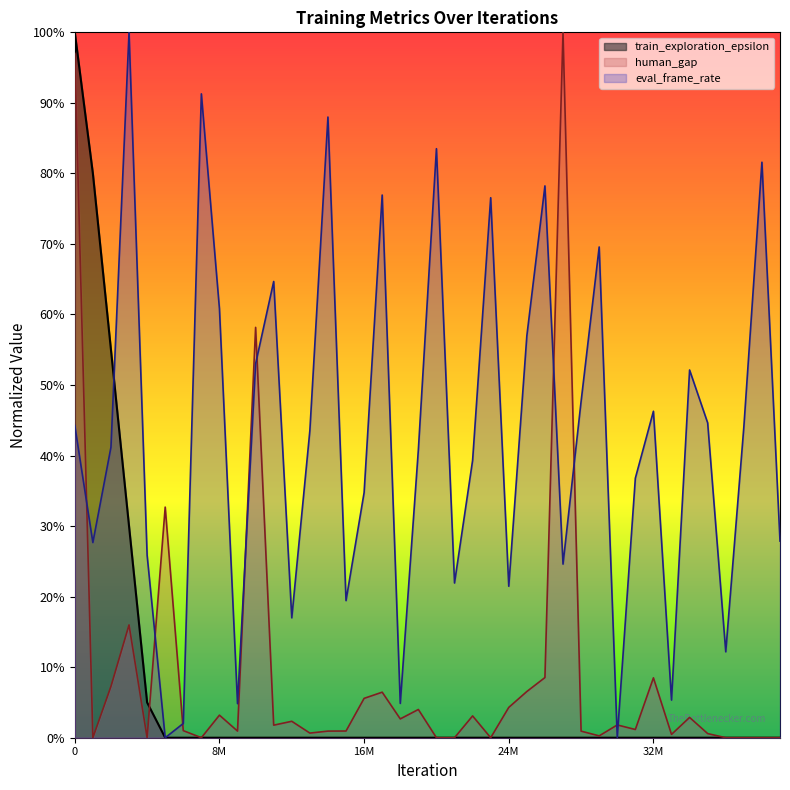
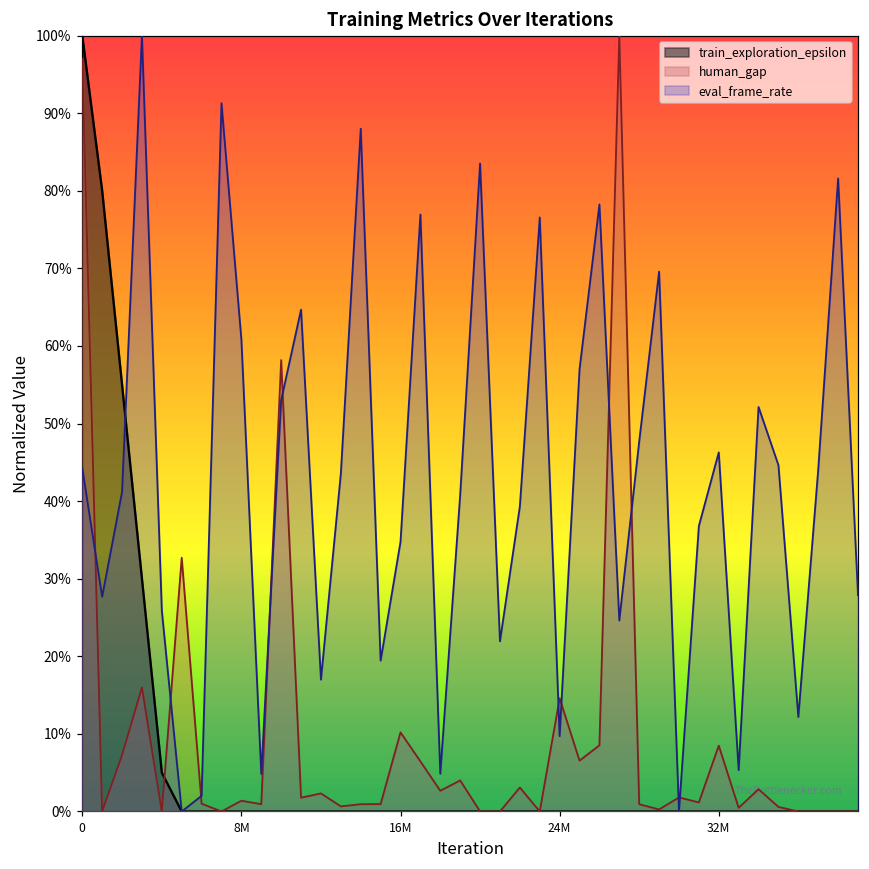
human_gap, 8M: 3% -> 1%
human_gap, 16M: 6% -> 10%
human_gap, 24M: 4% -> 15%
eval_frame_rate, 24M: 21% -> 10%
